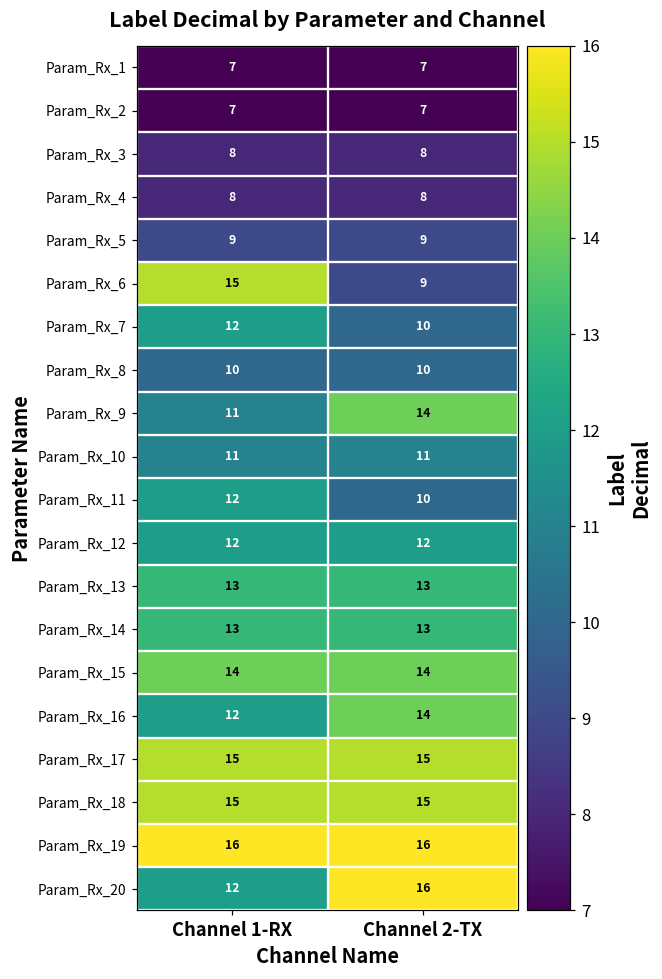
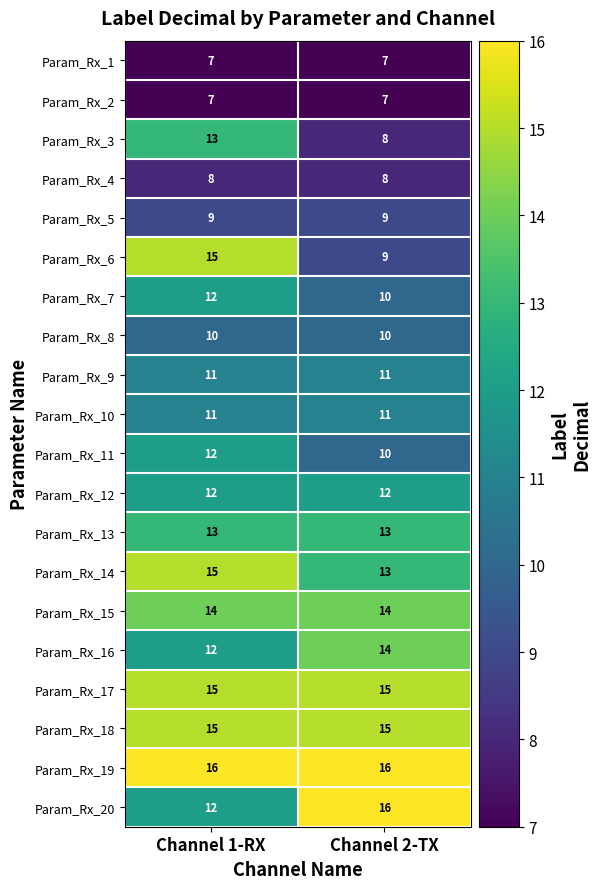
Param_Rx_3, Channel 1-RX: 8 -> 13
Param_Rx_9, Channel 2-TX: 14 -> 11
Param_Rx_14, Channel 1-RX: 13 -> 15
